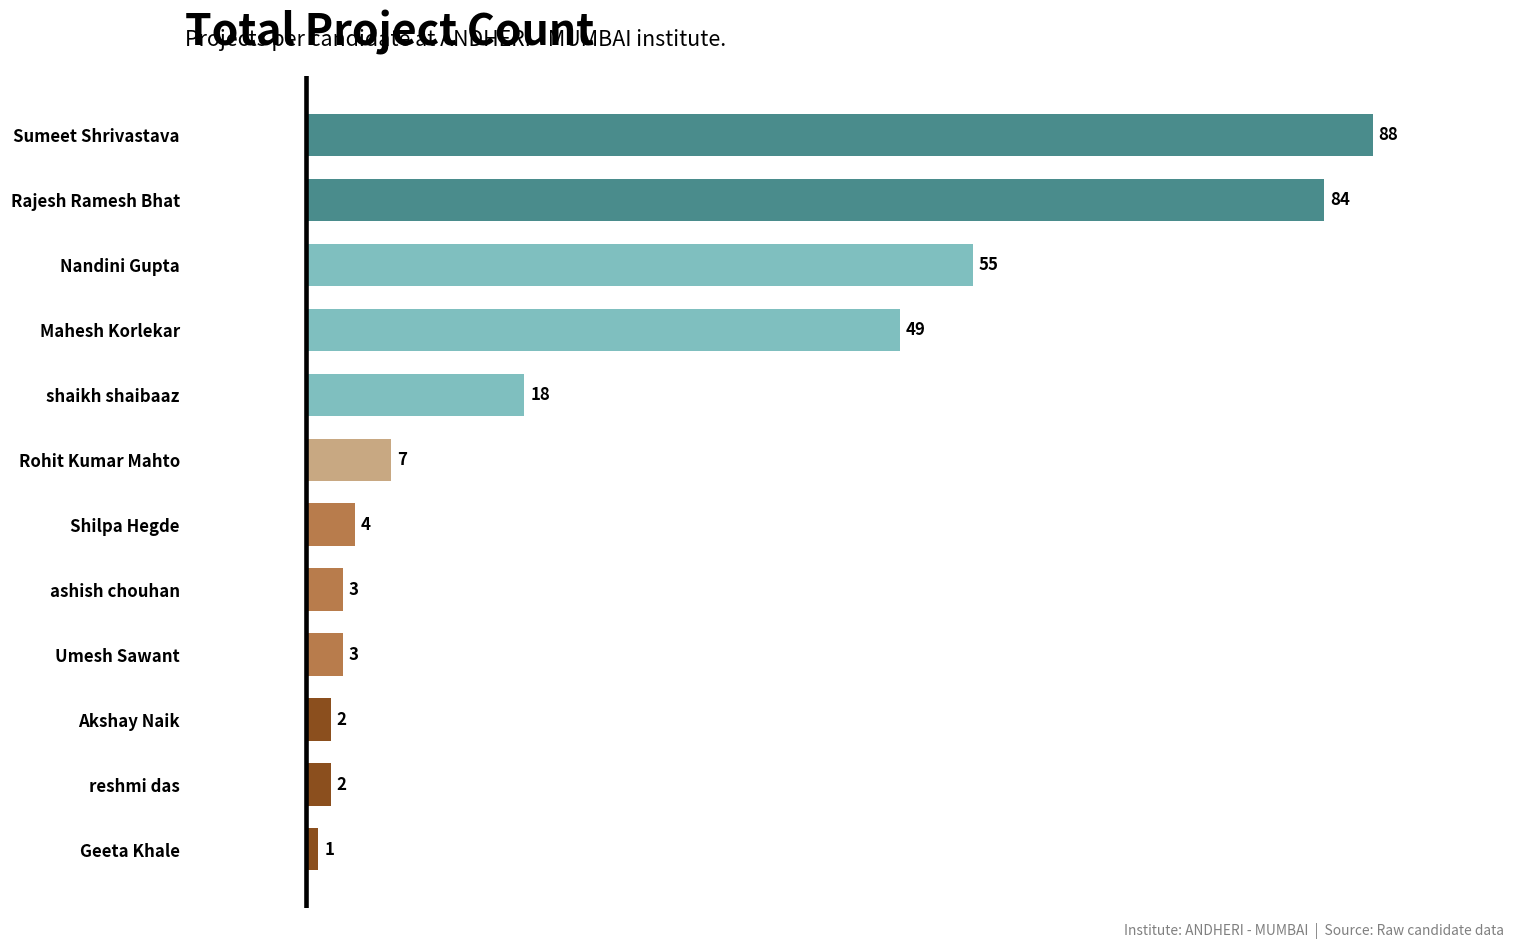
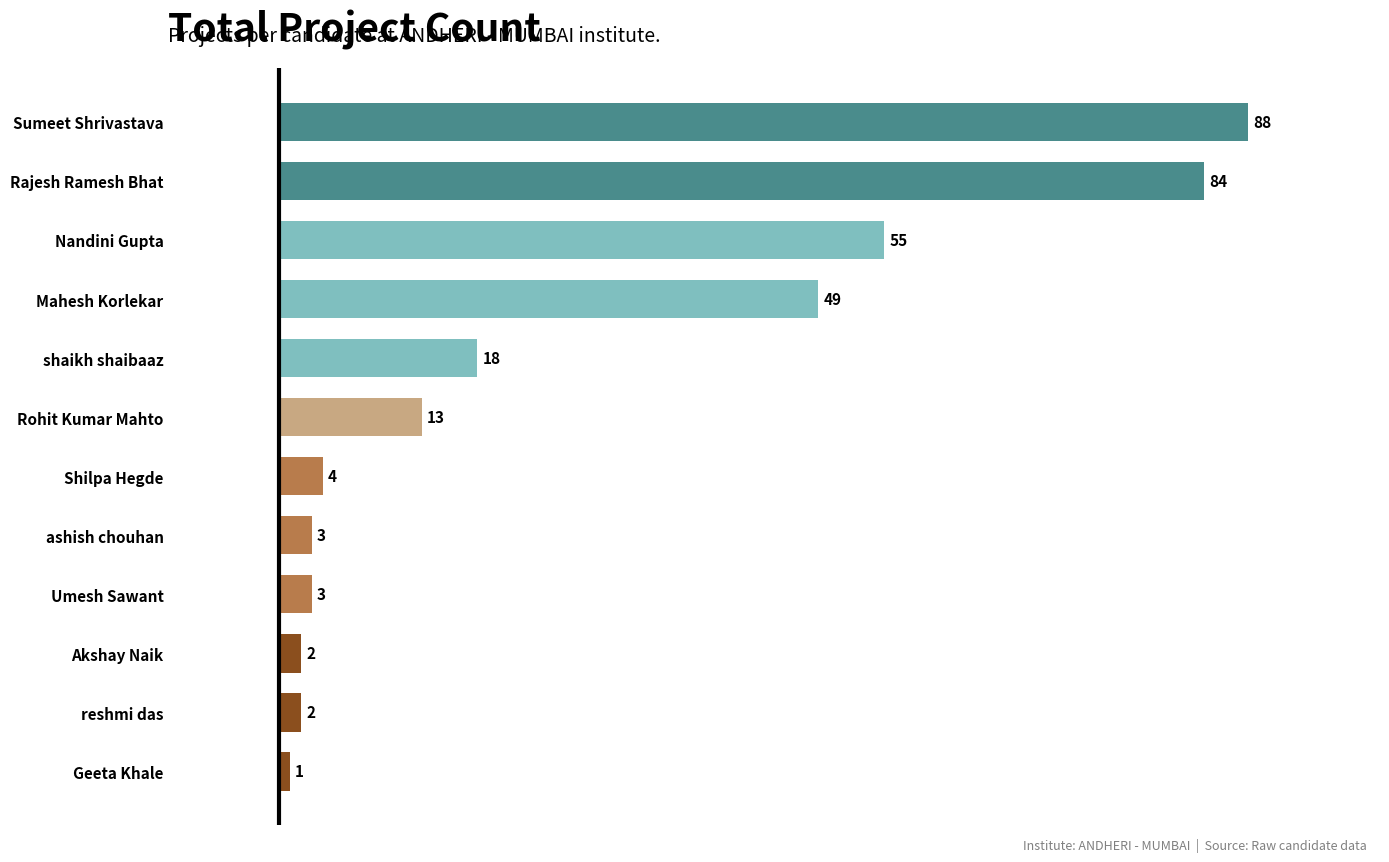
Rohit Kumar Mahto: 7 -> 13
